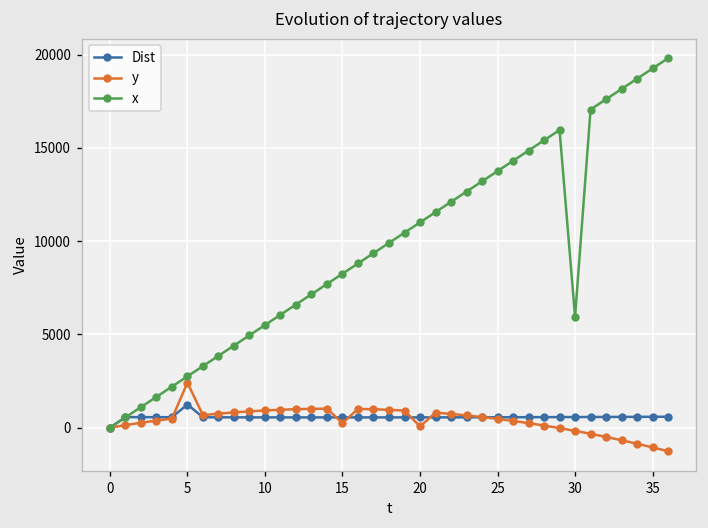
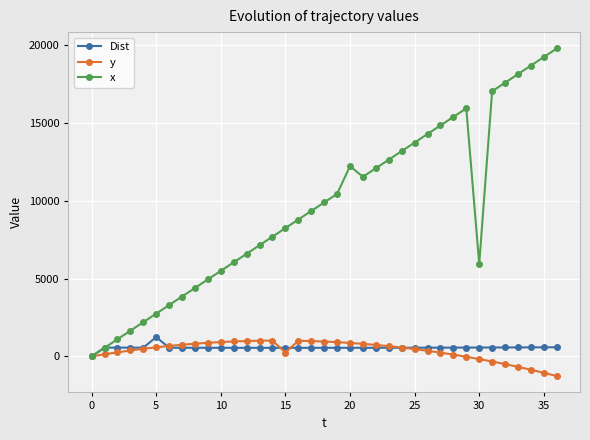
y, 5: 2400 -> 600
y, 20: 100 -> 900
x, 20: 11000 -> 12200
